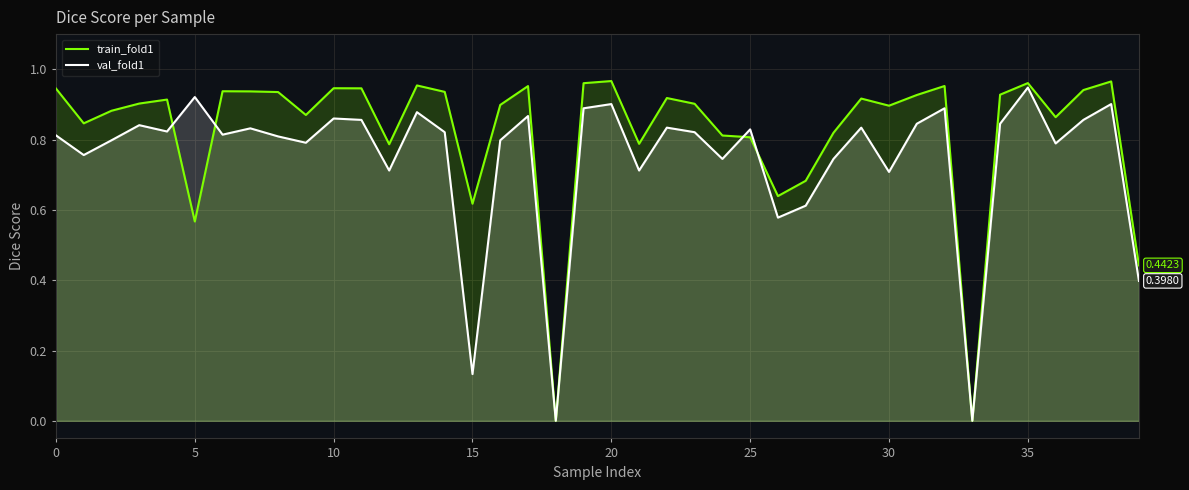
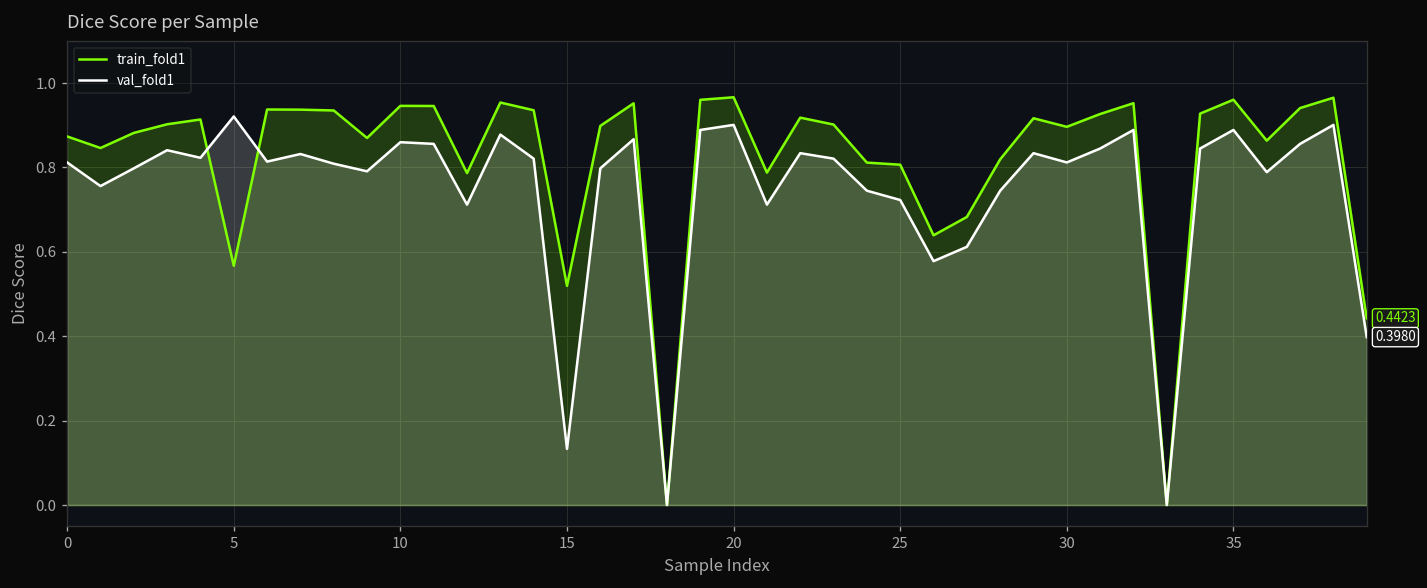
train_fold1, 0: 0.95 -> 0.87
train_fold1, 15: 0.62 -> 0.52
val_fold1, 25: 0.83 -> 0.72
val_fold1, 30: 0.71 -> 0.81
val_fold1, 35: 0.95 -> 0.89
